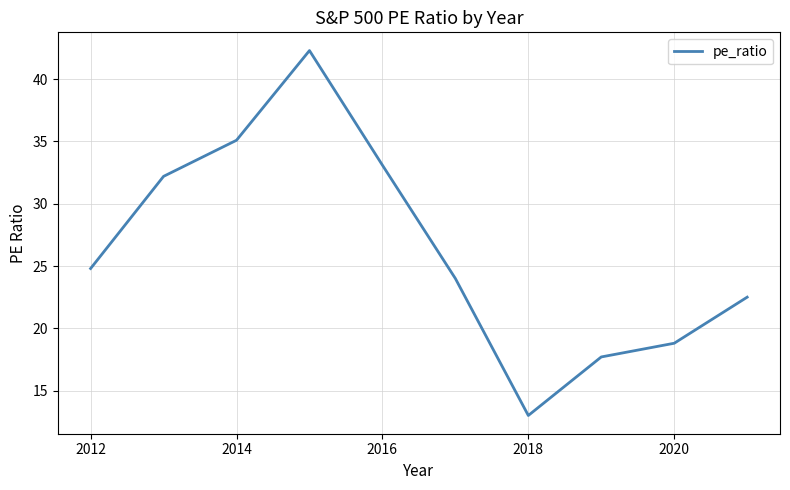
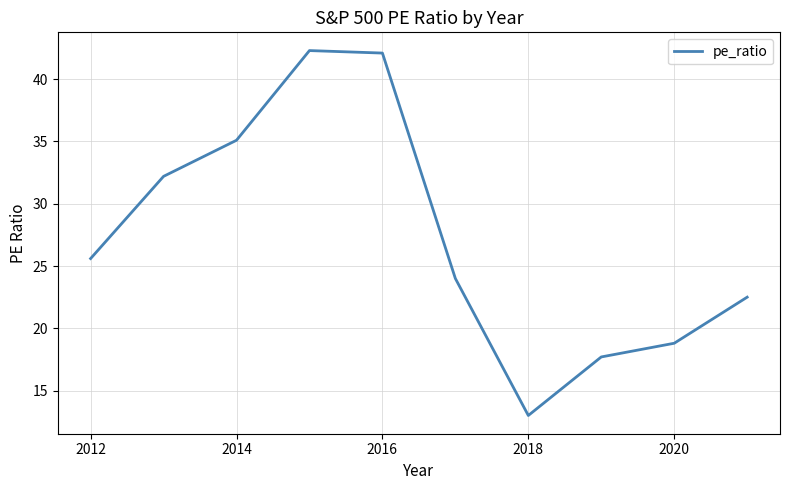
2012: 24.8 -> 25.6
2016: 33.1 -> 42.1
